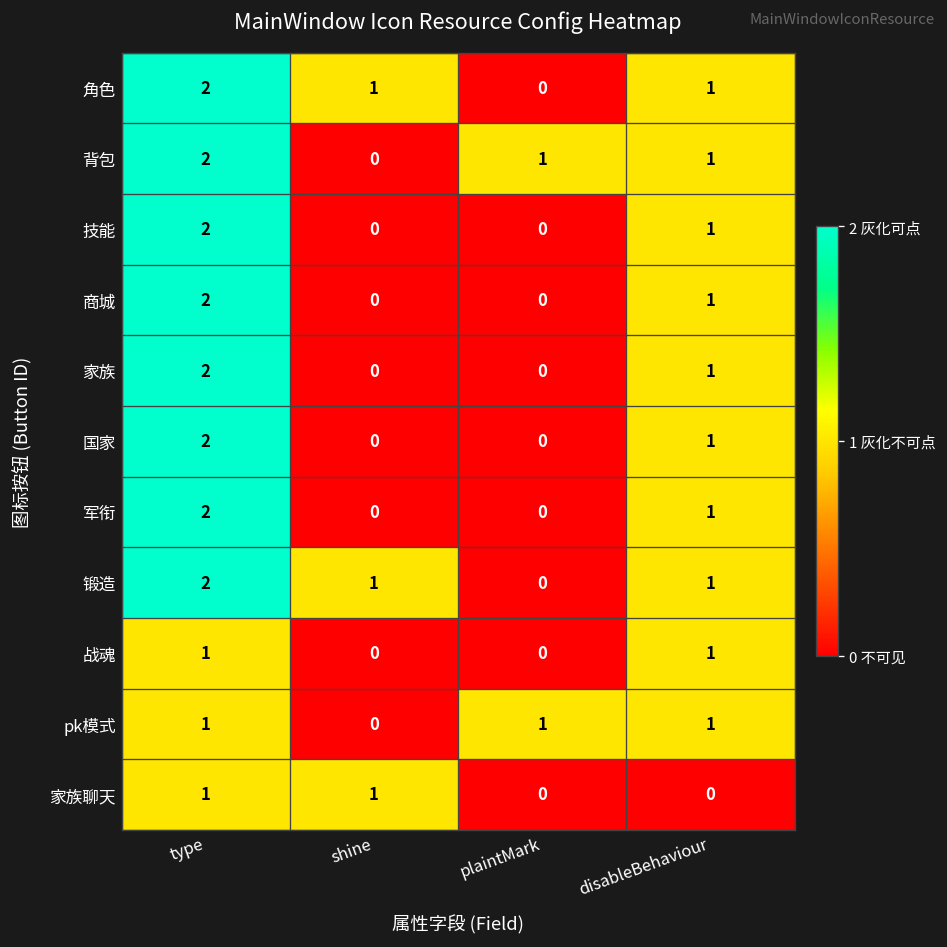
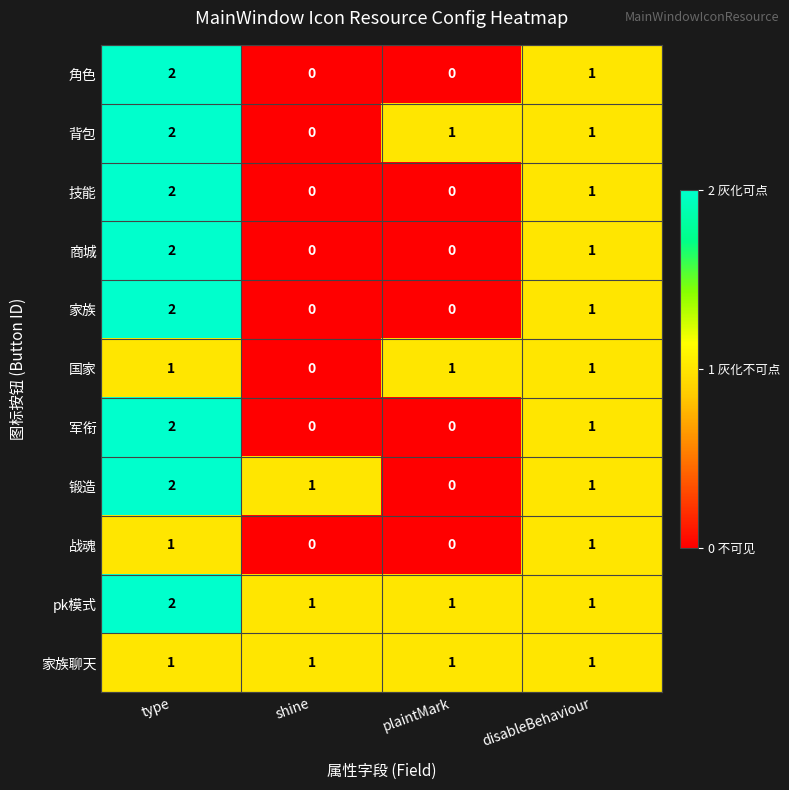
角色, shine: 1 -> 0
国家, type: 2 -> 1
国家, plaintMark: 0 -> 1
pk模式, type: 1 -> 2
pk模式, shine: 0 -> 1
家族聊天, plaintMark: 0 -> 1
家族聊天, disableBehaviour: 0 -> 1
